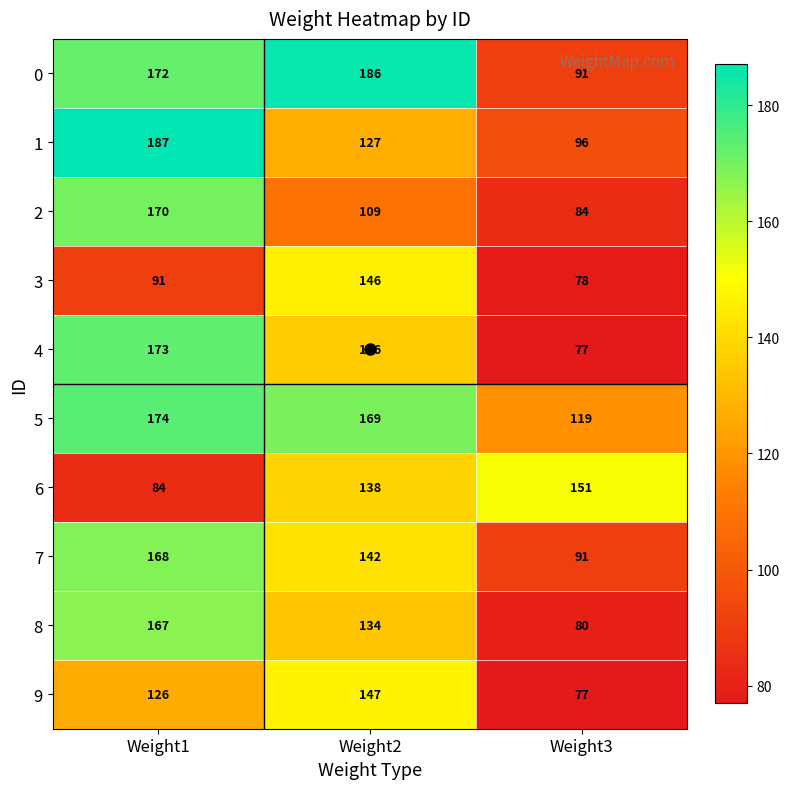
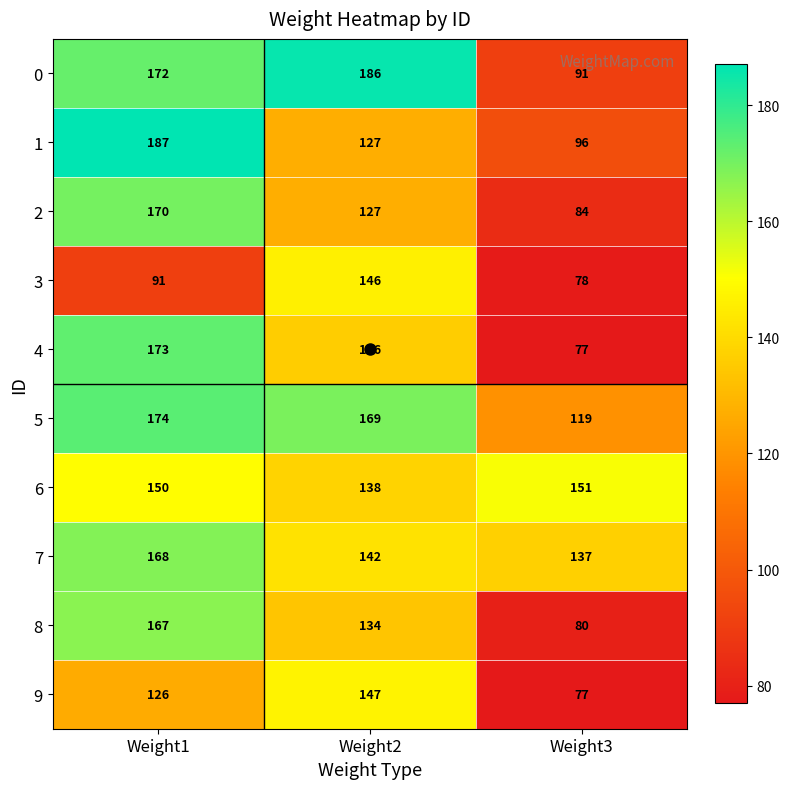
2, Weight2: 109 -> 127
6, Weight1: 84 -> 150
7, Weight3: 91 -> 137
